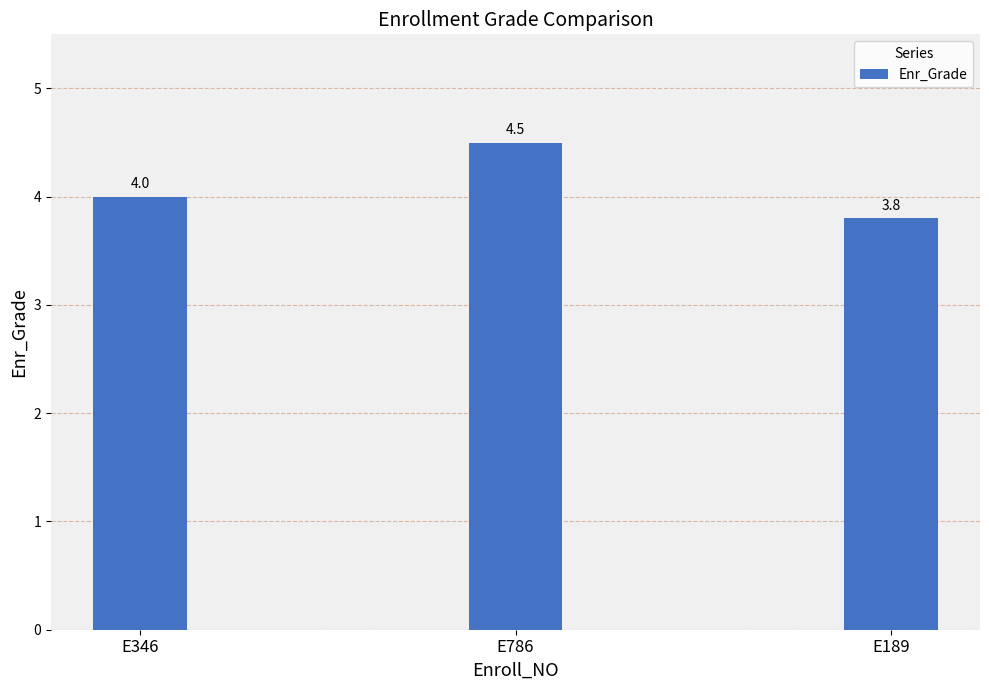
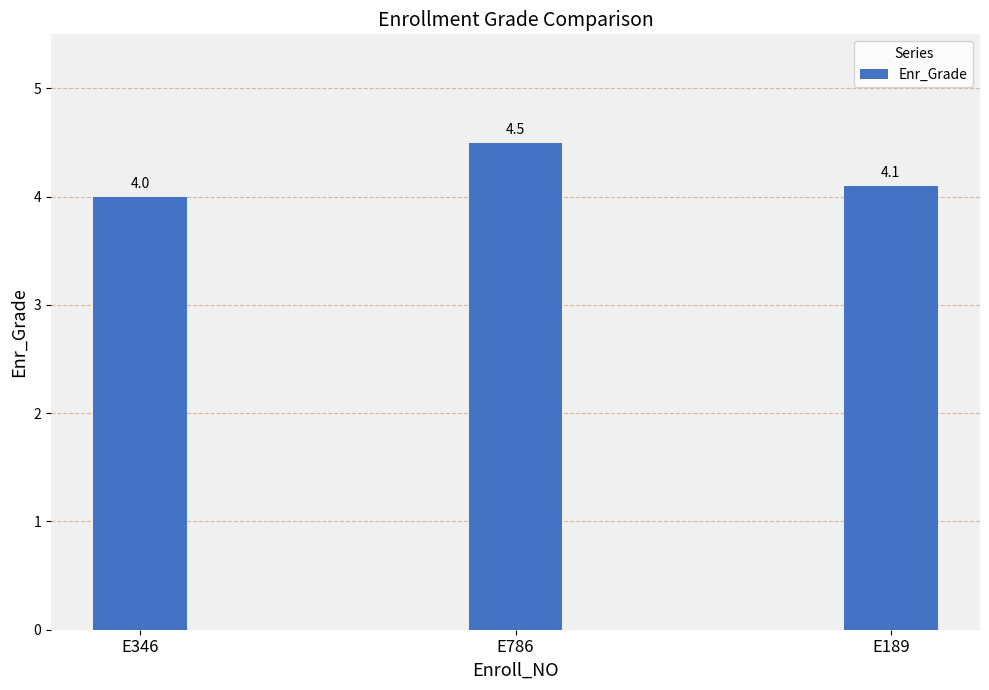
E189: 3.8 -> 4.1
